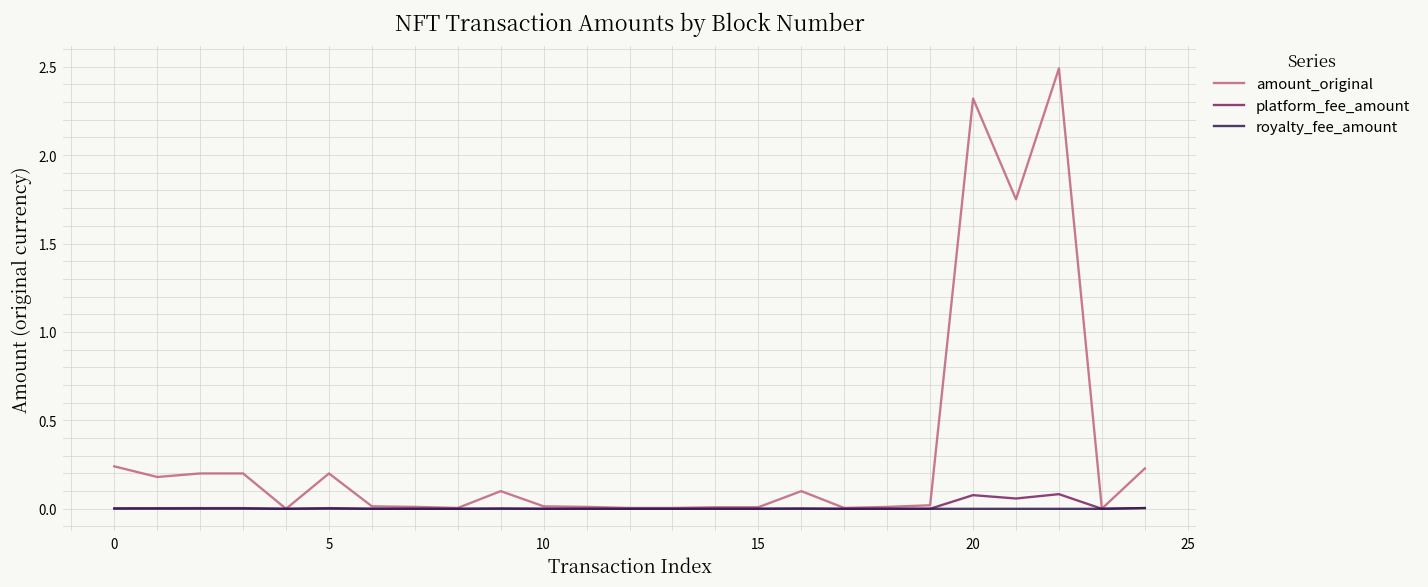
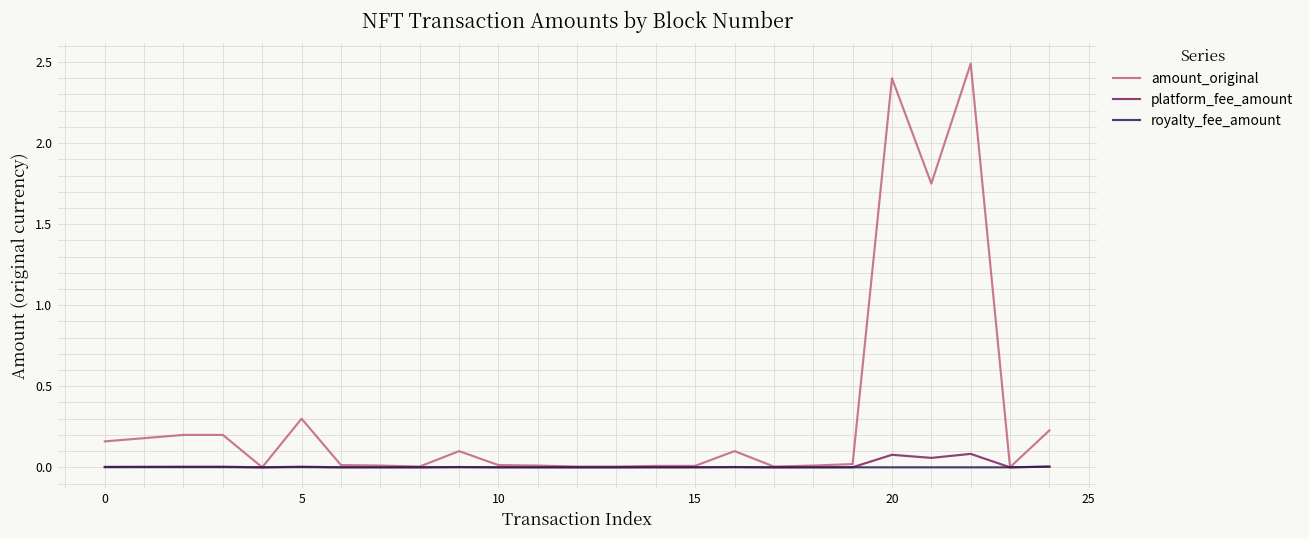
amount_original, 0: 0.24 -> 0.16
amount_original, 5: 0.2 -> 0.3
amount_original, 20: 2.32 -> 2.40
